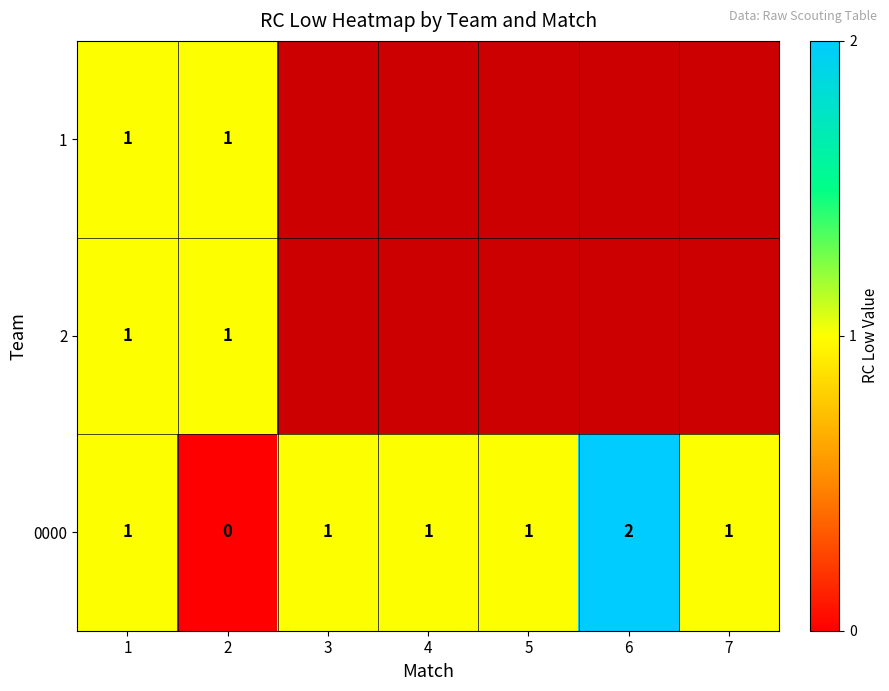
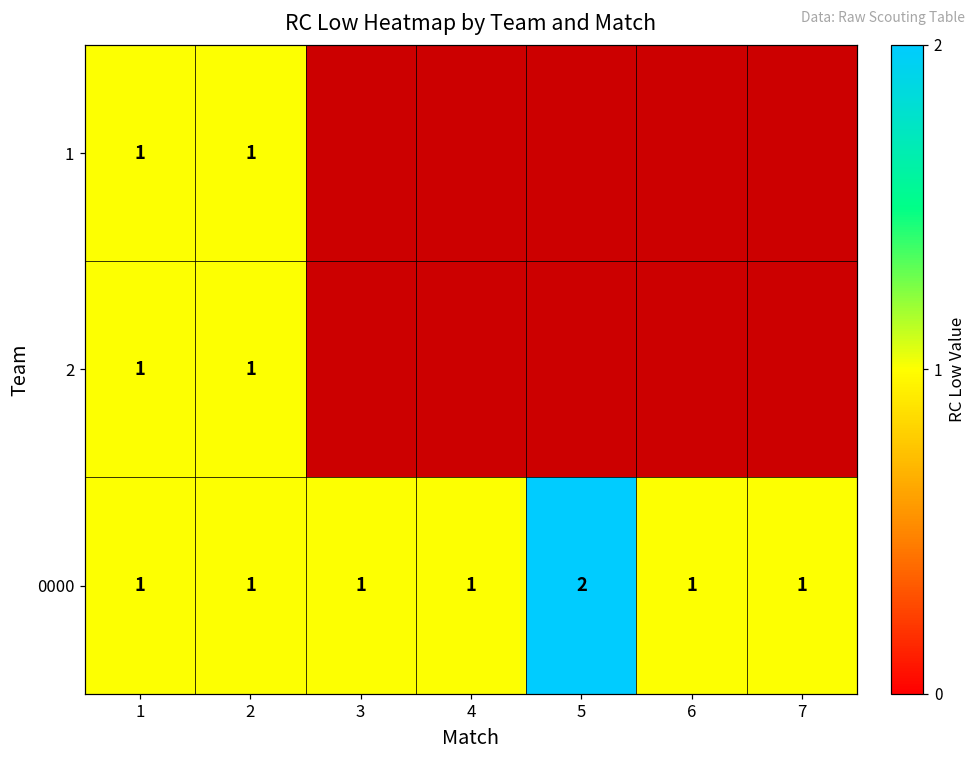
0000, 2: 0 -> 1
0000, 5: 1 -> 2
0000, 6: 2 -> 1
